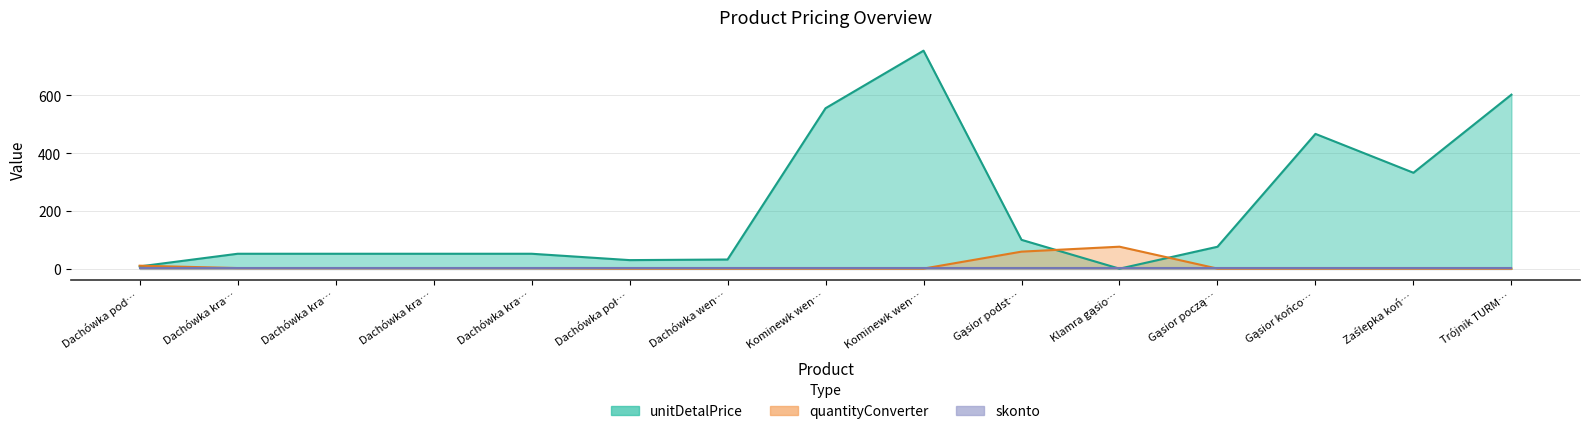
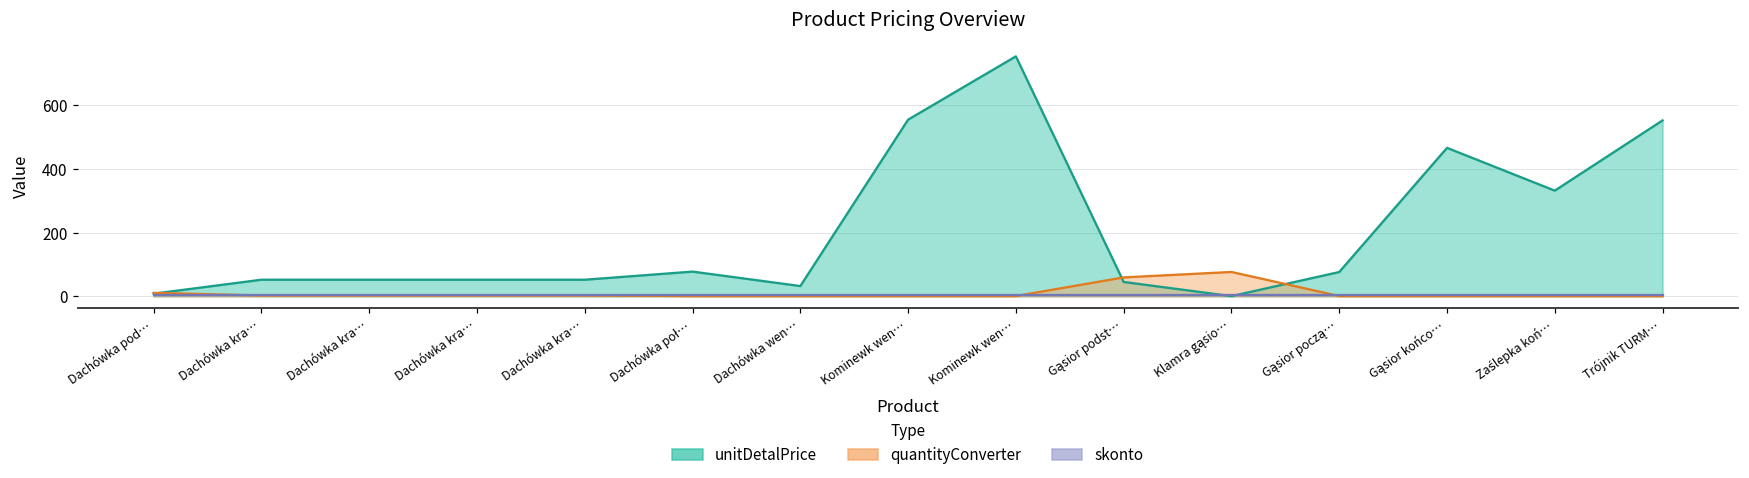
unitDetalPrice, Dachówka poł…: 30 -> 80
unitDetalPrice, Gąsior podst…: 100 -> 50
unitDetalPrice, Trójnik TURM…: 600 -> 550
